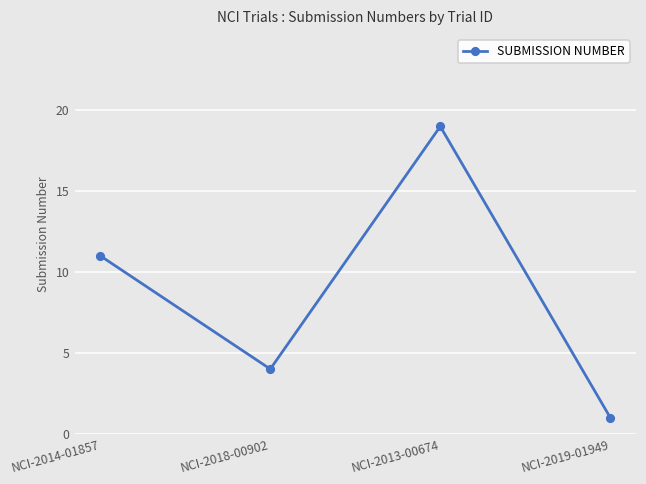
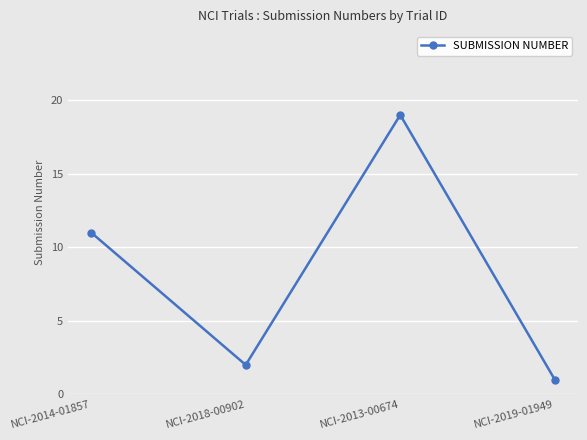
NCI-2018-00902: 4 -> 2
